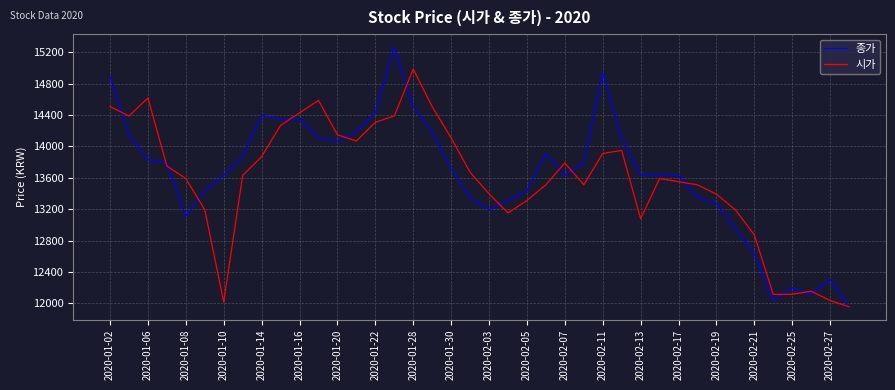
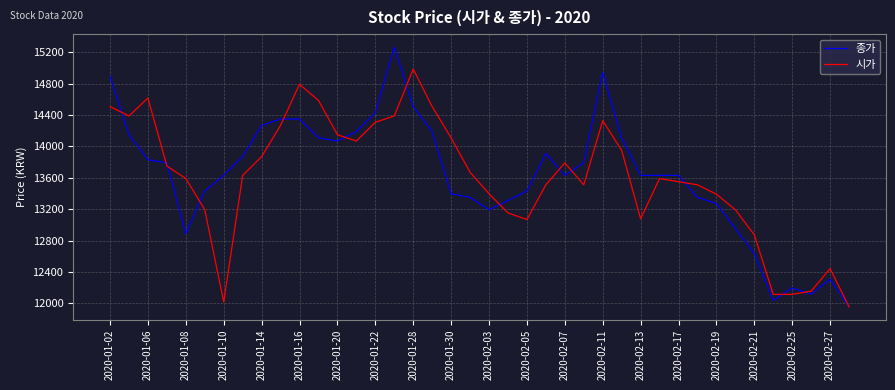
종가, 2020-01-08: 13100 -> 12900
종가, 2020-01-14: 14400 -> 14300
시가, 2020-01-16: 14400 -> 14800
종가, 2020-01-30: 13700 -> 13400
시가, 2020-02-05: 13300 -> 13100
시가, 2020-02-11: 13900 -> 14300
시가, 2020-02-27: 12000 -> 12400
